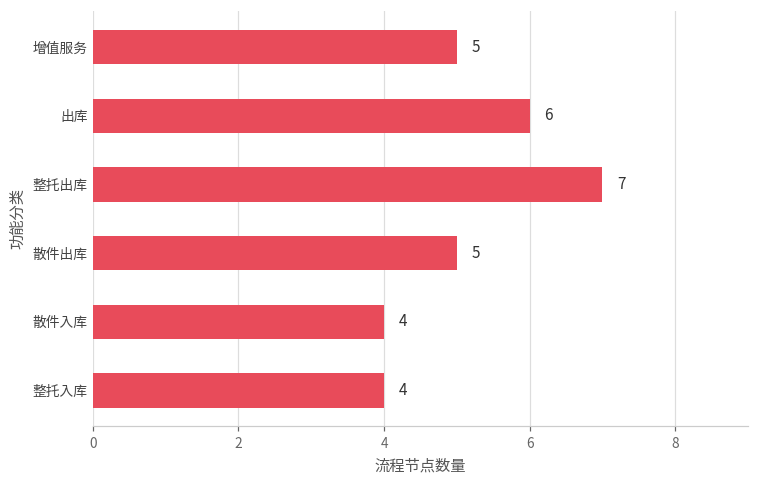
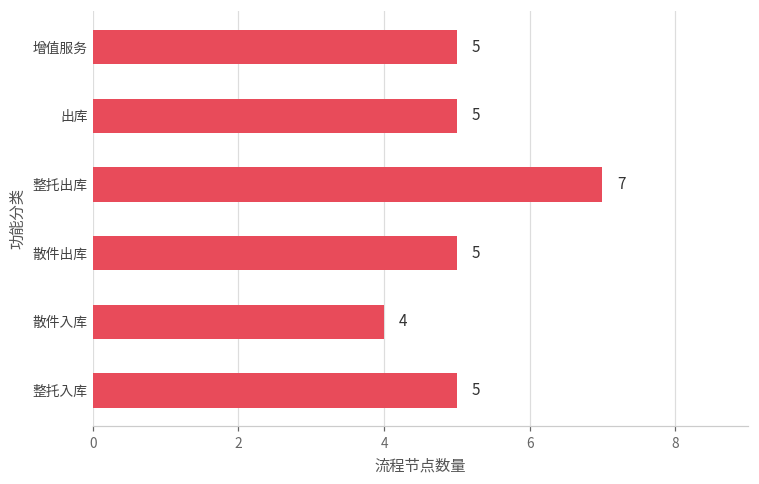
出库: 6 -> 5
整托入库: 4 -> 5
